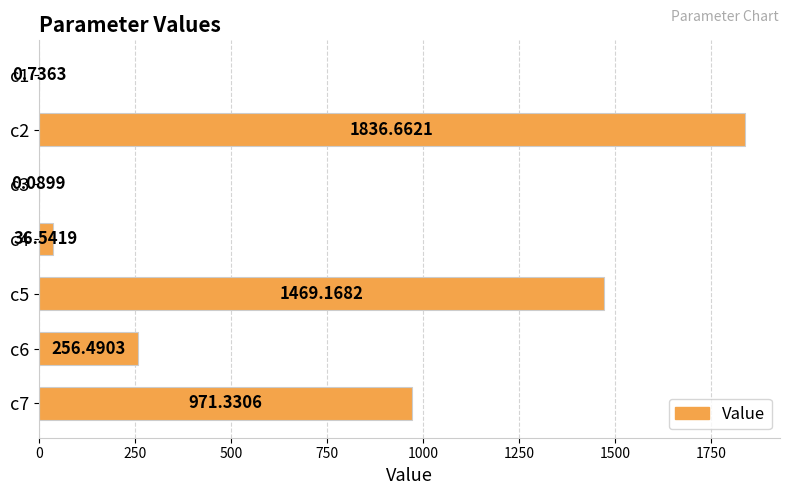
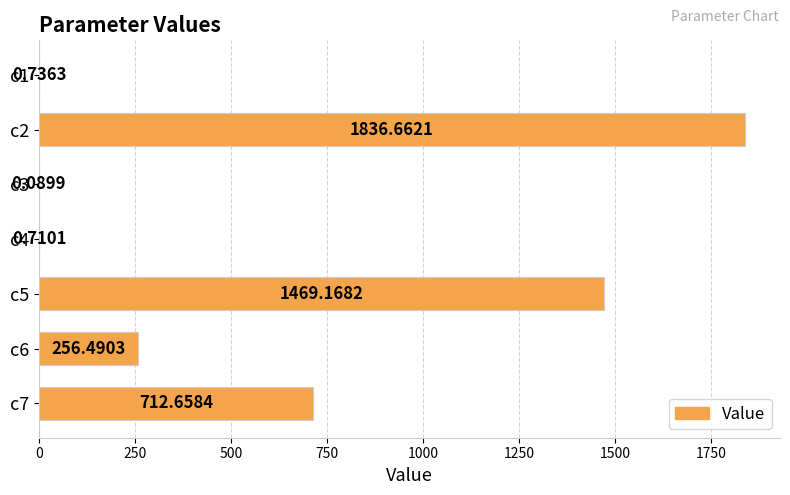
c4: 36.5419 -> 0.7101
c7: 971.3306 -> 712.6584
